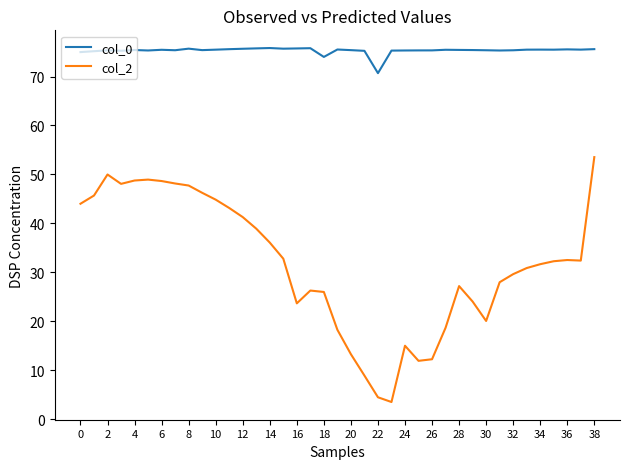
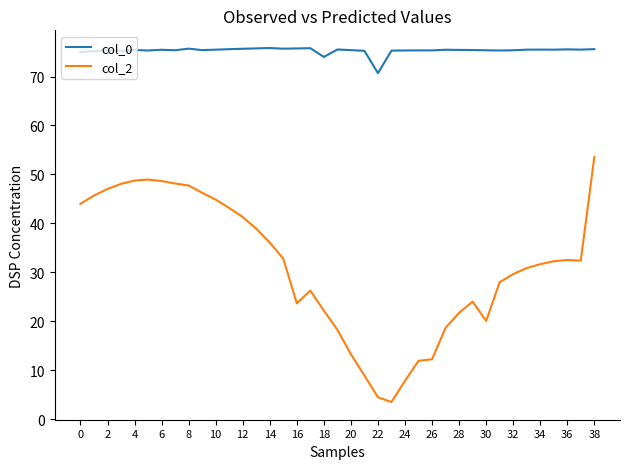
col_2, 2: 50 -> 47
col_2, 18: 26 -> 22
col_2, 24: 15 -> 8
col_2, 28: 27 -> 22
